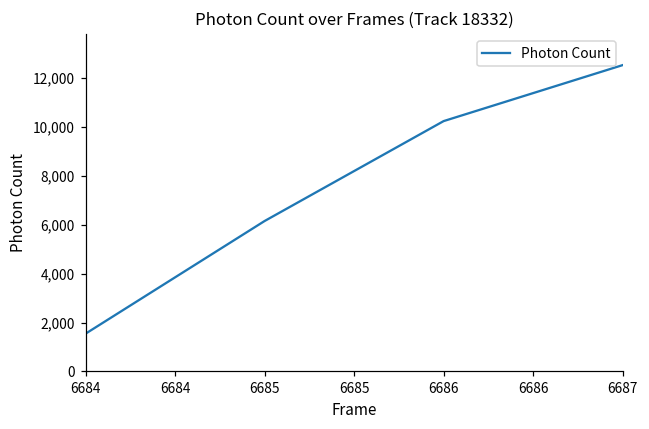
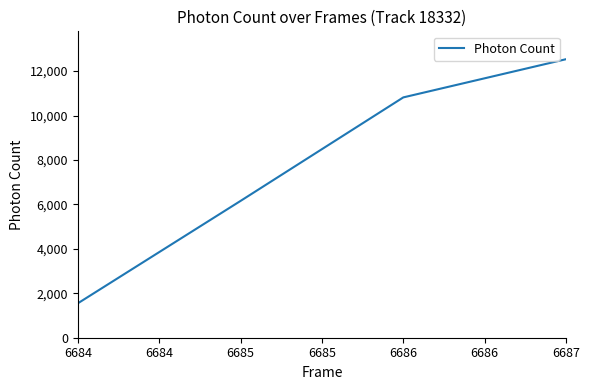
6686: 10,200 -> 10,800
